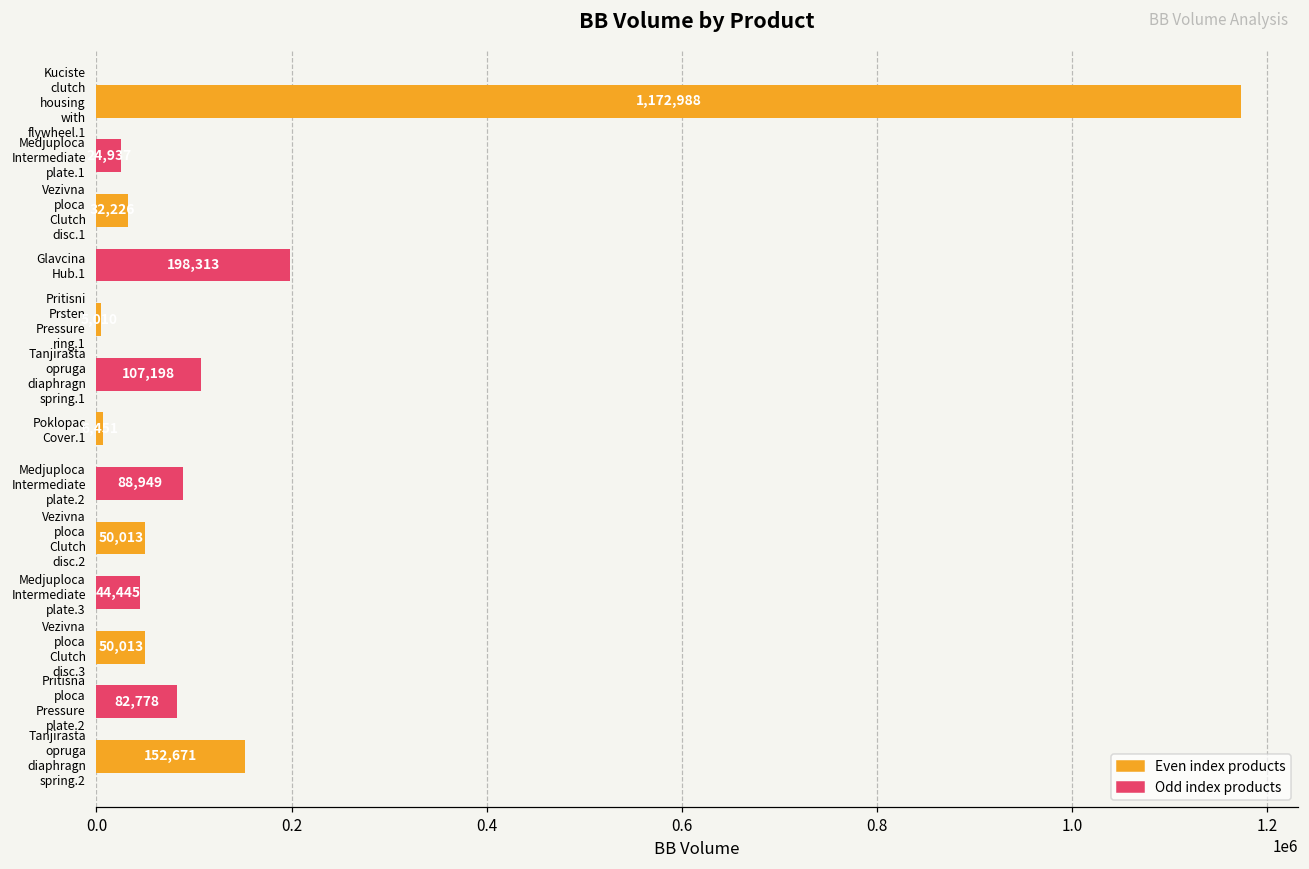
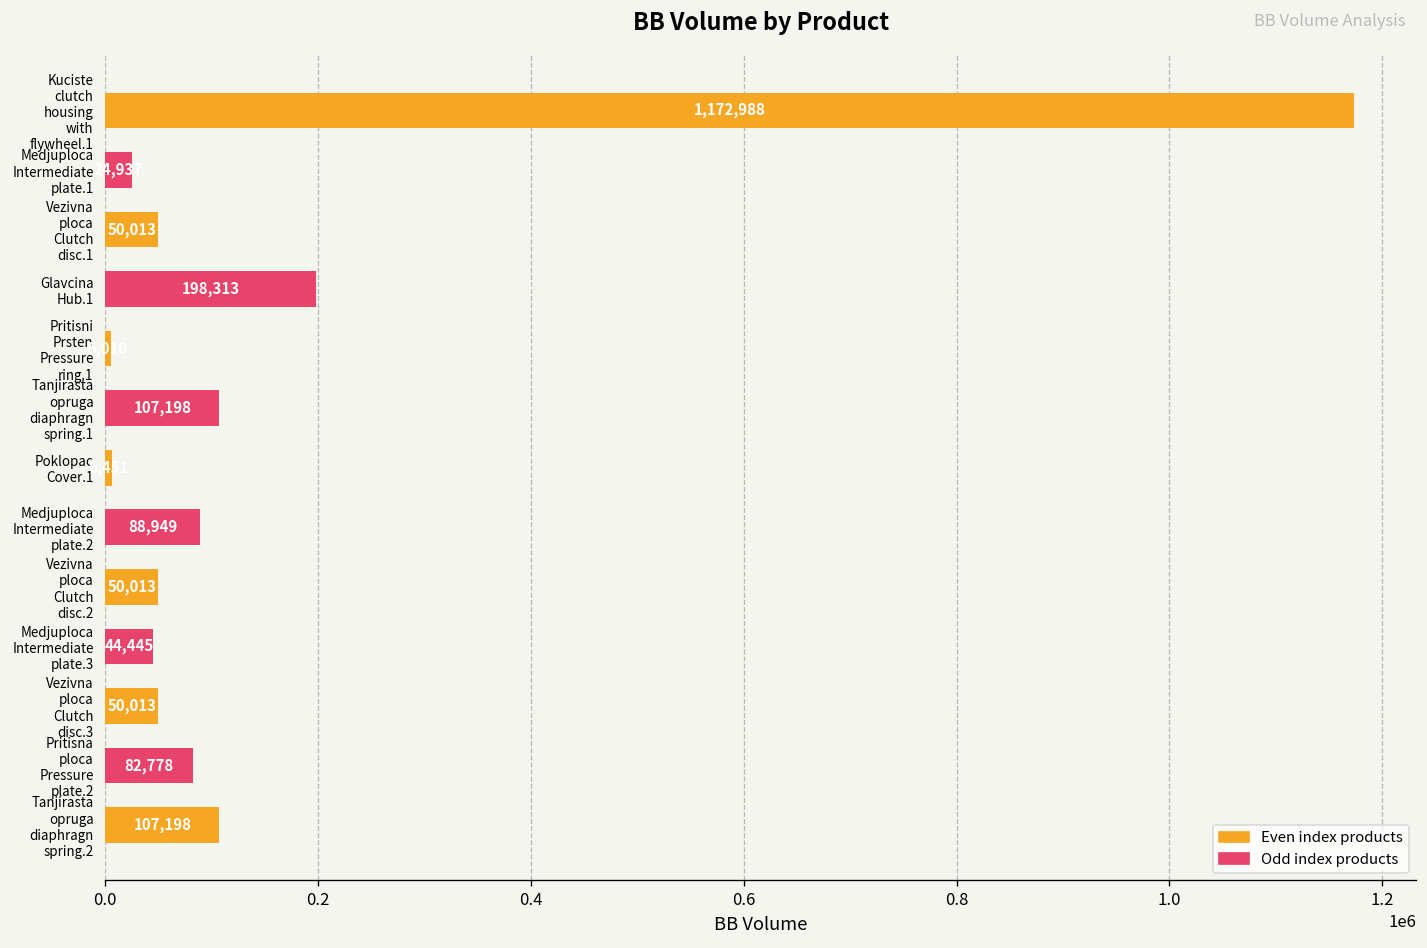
Vezivna ploca Clutch disc.1: 32,226 -> 50,013
Tanjirasta opruga diaphragn spring.2: 152,671 -> 107,198
